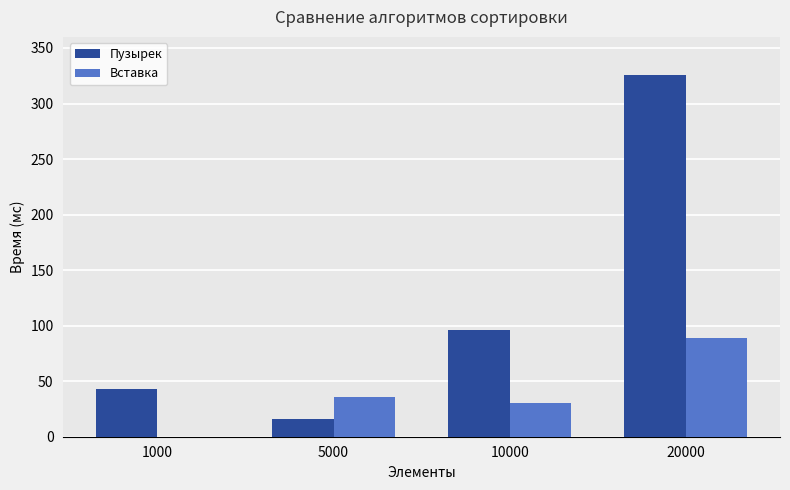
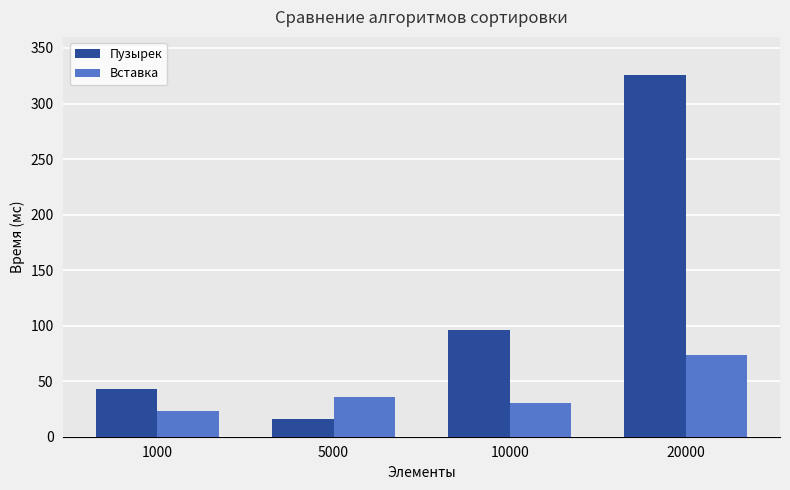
Вставка, 1000: 0 -> 23
Вставка, 20000: 89 -> 74
